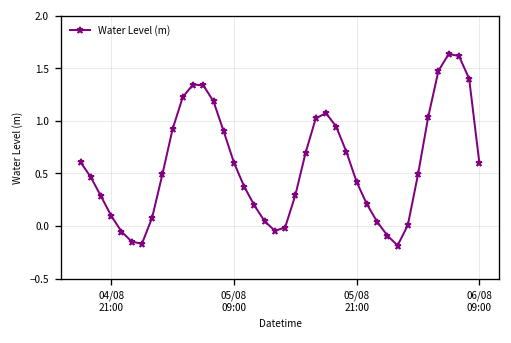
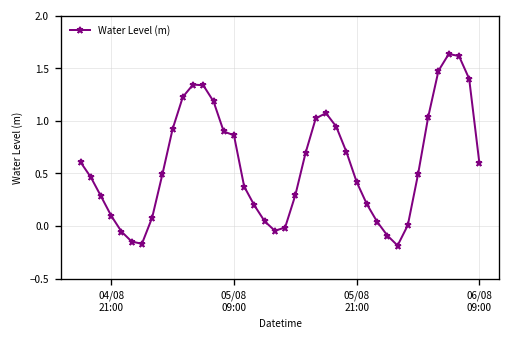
05/08 09:00: 0.6 -> 0.9
